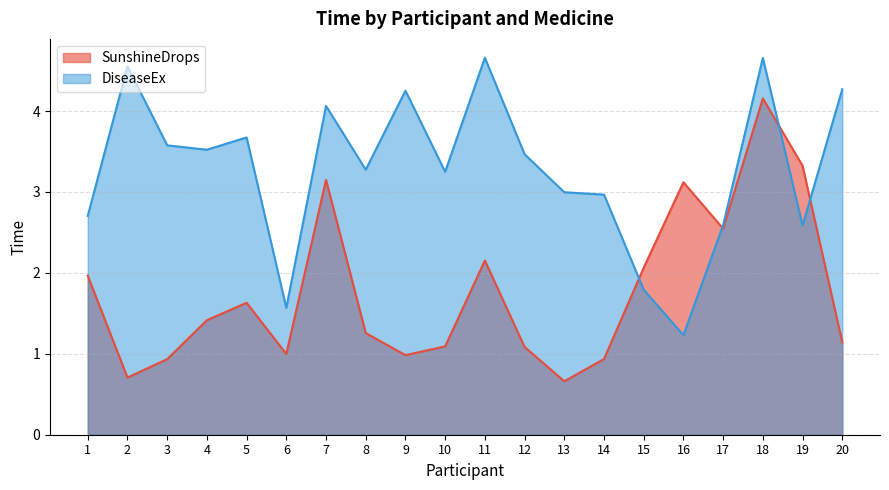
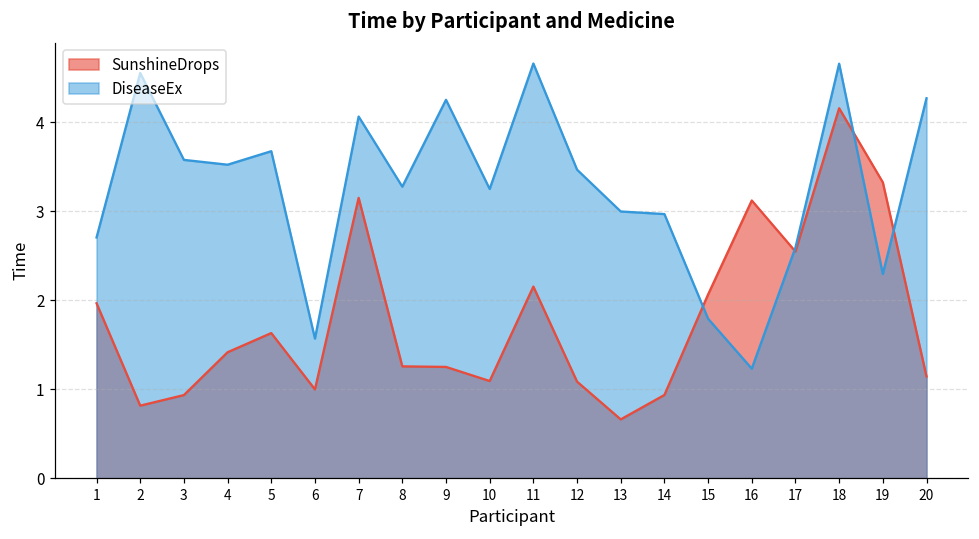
SunshineDrops, 2: 0.7 -> 0.8
SunshineDrops, 9: 1.0 -> 1.2
DiseaseEx, 19: 2.6 -> 2.3
